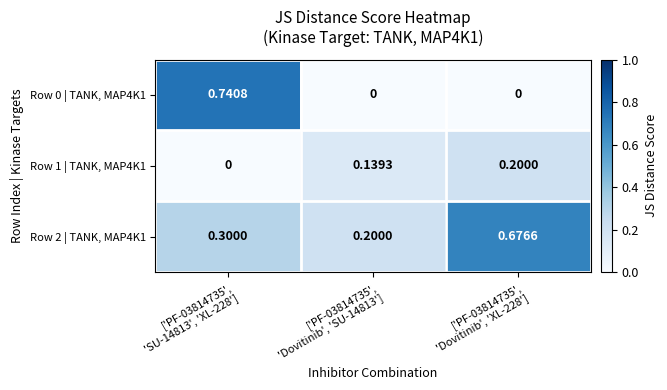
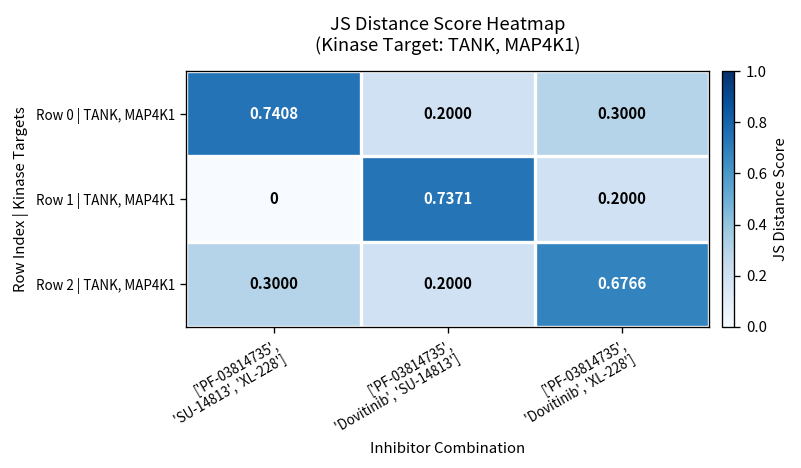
Row 0 | TANK, MAP4K1, ['PF-03814735', 'Dovitinib', 'SU-14813']: 0 -> 0.2000
Row 0 | TANK, MAP4K1, ['PF-03814735', 'Dovitinib', 'XL-228']: 0 -> 0.3000
Row 1 | TANK, MAP4K1, ['PF-03814735', 'Dovitinib', 'SU-14813']: 0.1393 -> 0.7371
